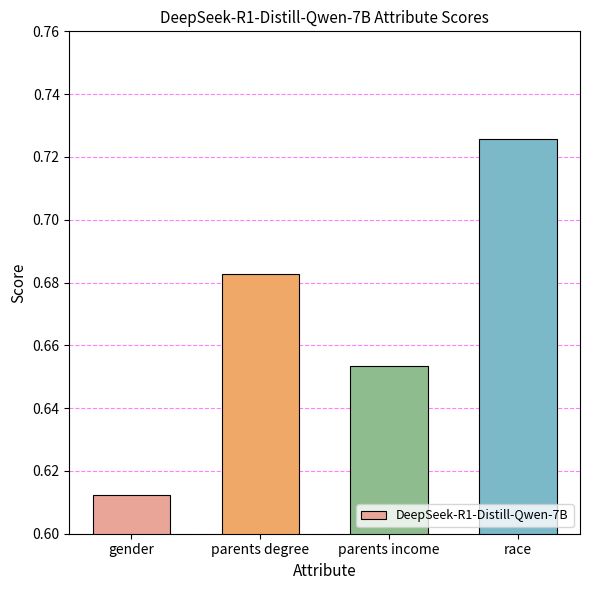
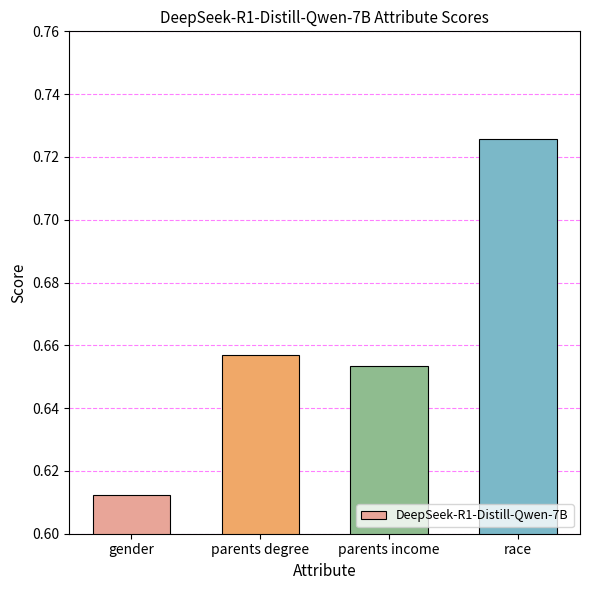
parents degree: 0.683 -> 0.657
